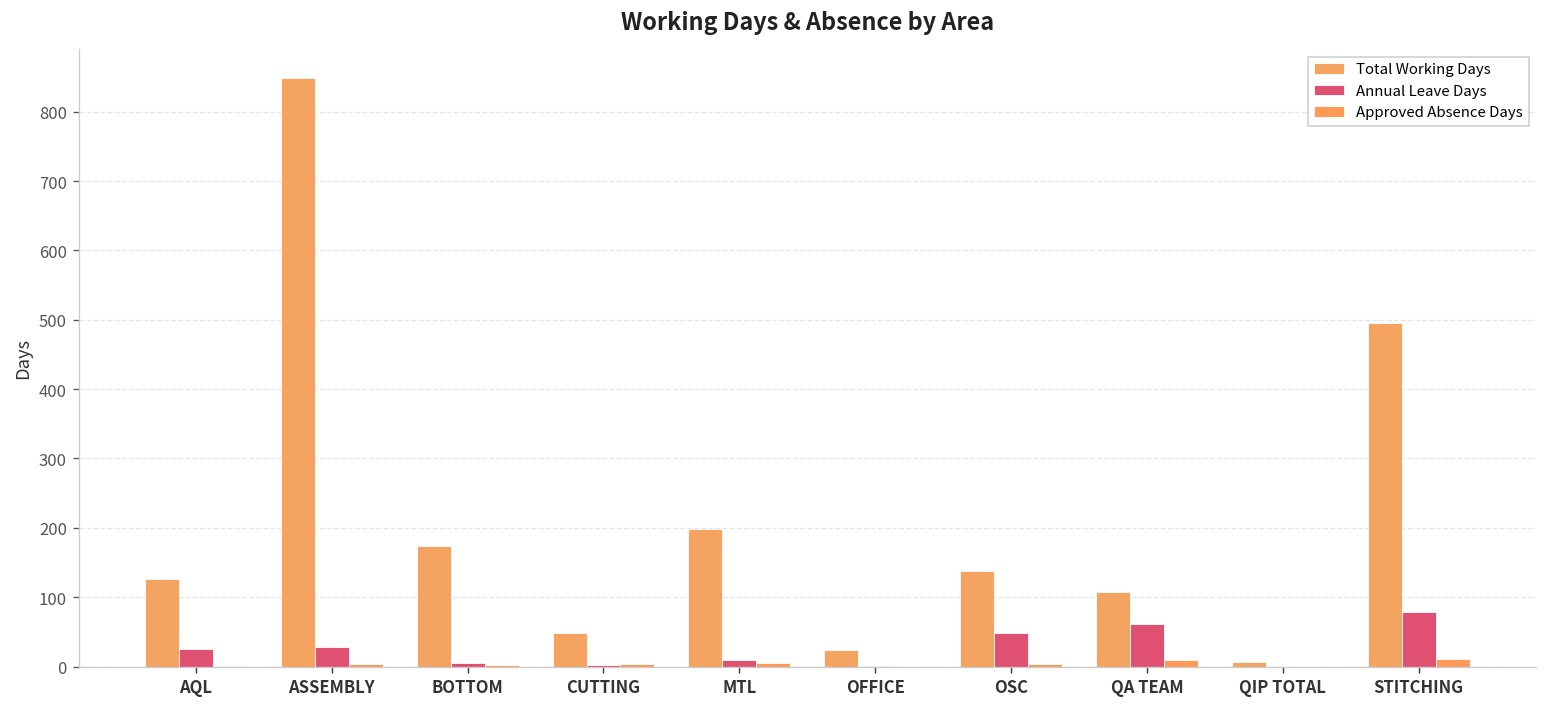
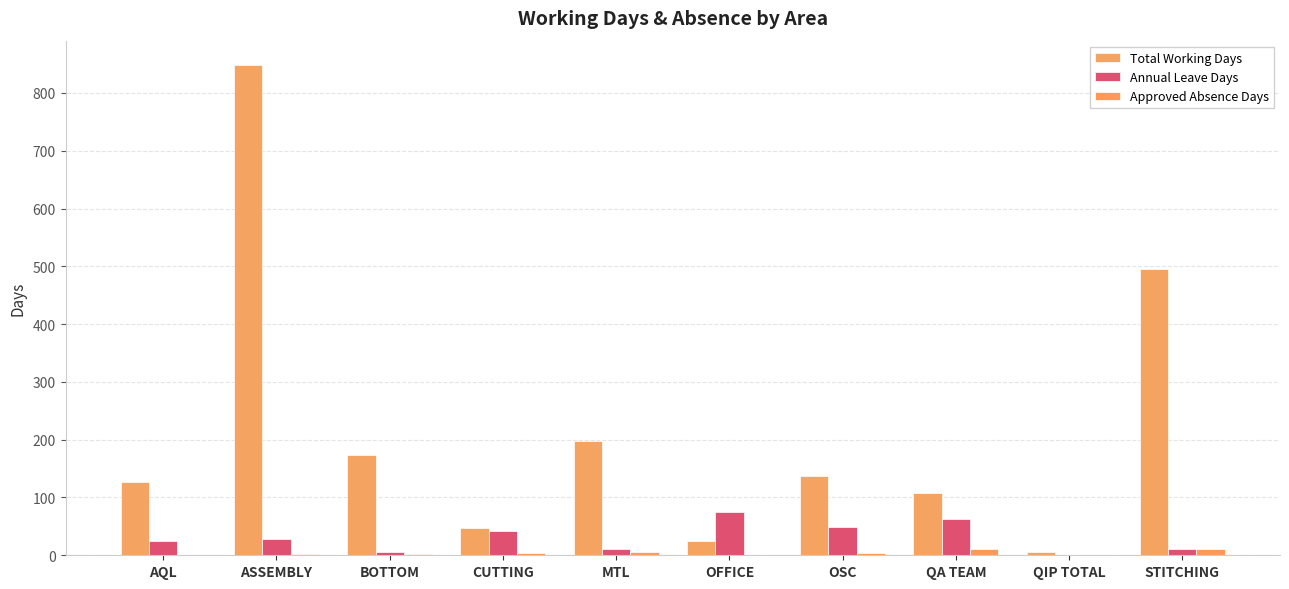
Annual Leave Days, CUTTING: 0 -> 40
Annual Leave Days, OFFICE: 0 -> 80
Annual Leave Days, STITCHING: 80 -> 10
